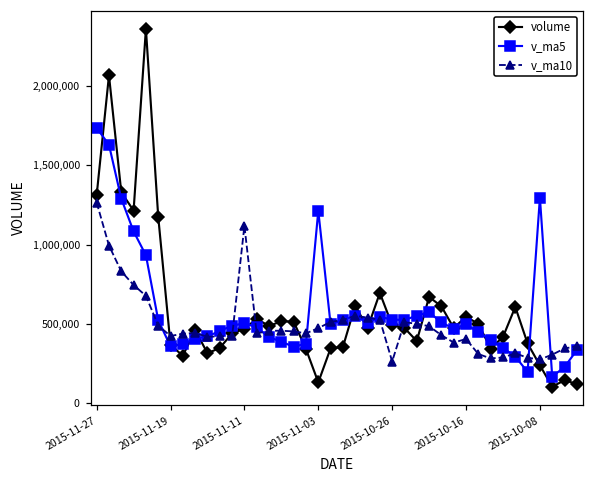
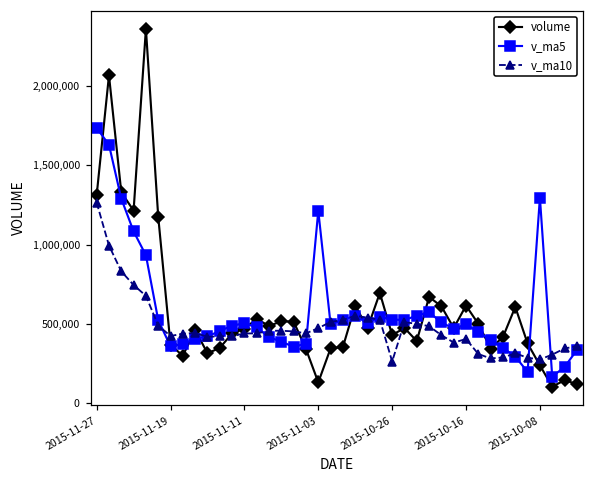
v_ma10, 2015-11-11: 1,120,000 -> 440,000
volume, 2015-10-26: 490,000 -> 430,000
volume, 2015-10-16: 540,000 -> 610,000
